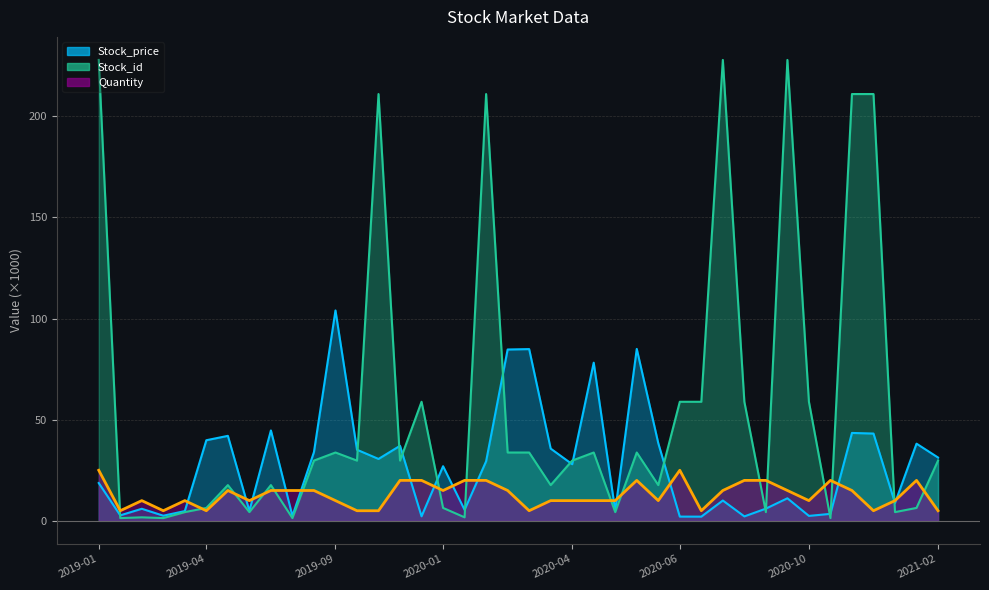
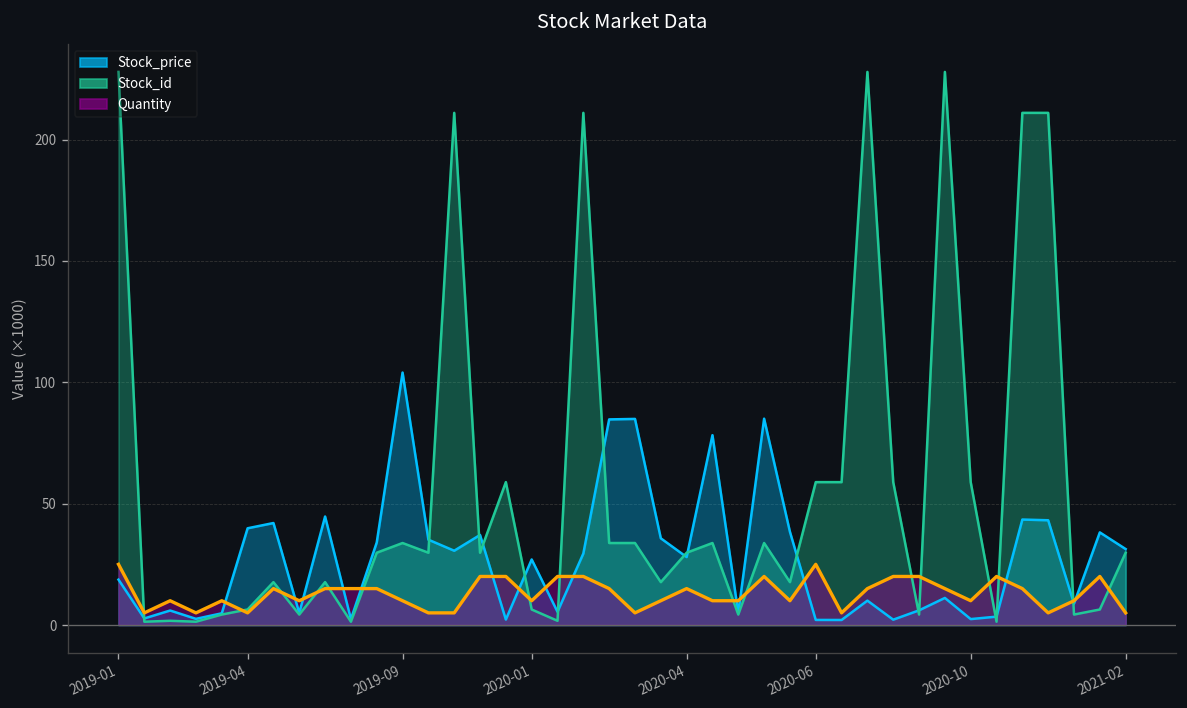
Quantity, 2020-01: 15 -> 10
Quantity, 2020-04: 10 -> 15
